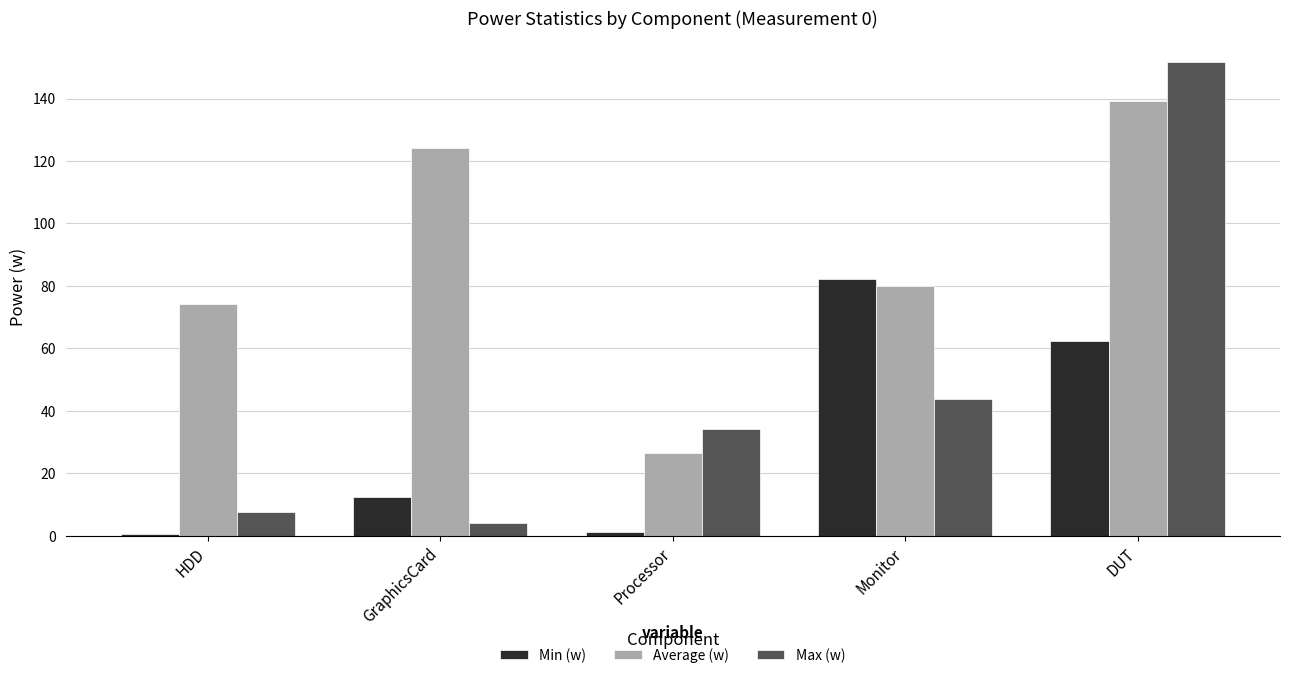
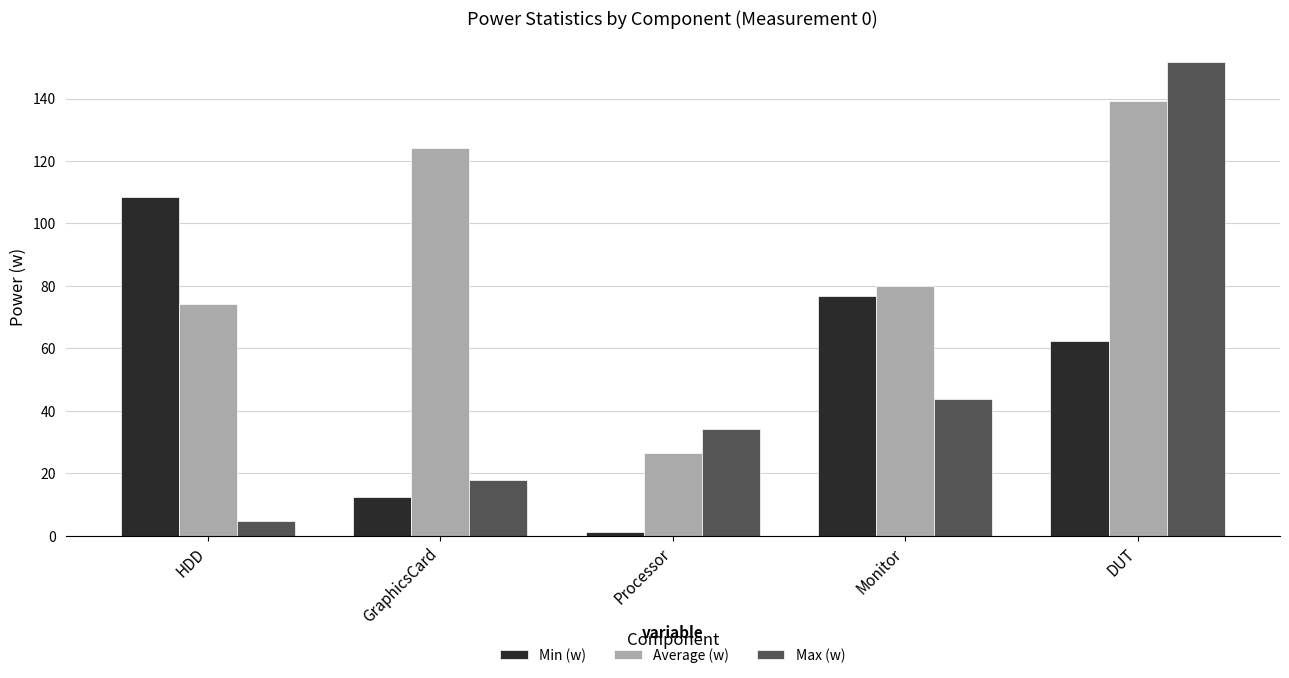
Min (w), HDD: 0 -> 108
Max (w), HDD: 8 -> 5
Max (w), GraphicsCard: 4 -> 18
Min (w), Monitor: 82 -> 77
